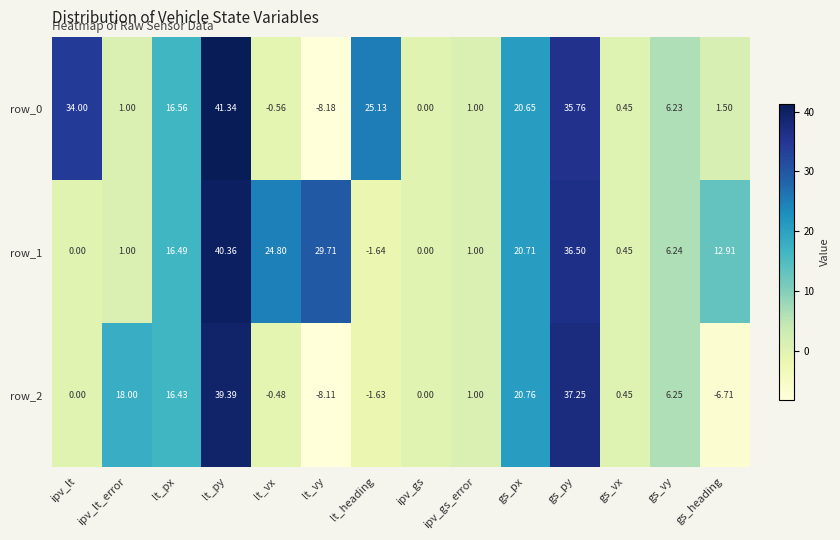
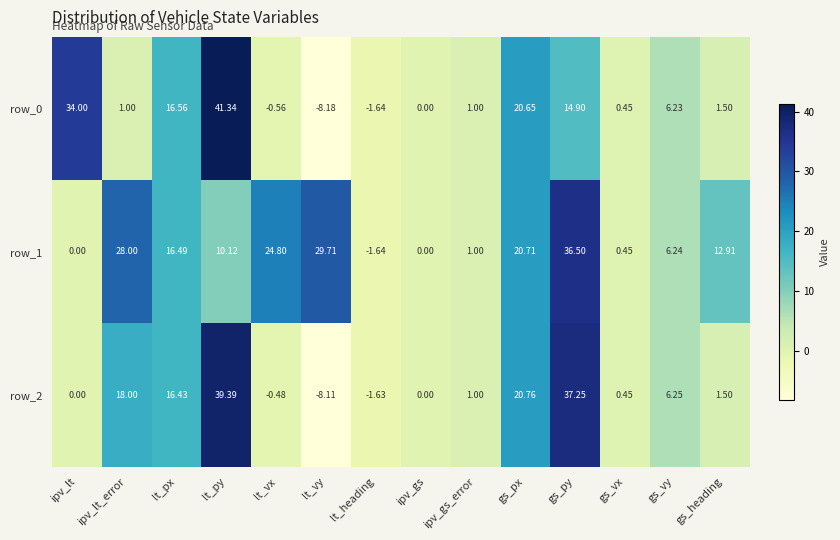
row_0, lt_heading: 25.13 -> -1.64
row_0, gs_py: 35.76 -> 14.90
row_1, ipv_lt_error: 1.00 -> 28.00
row_1, lt_py: 40.36 -> 10.12
row_2, gs_heading: -6.71 -> 1.50
